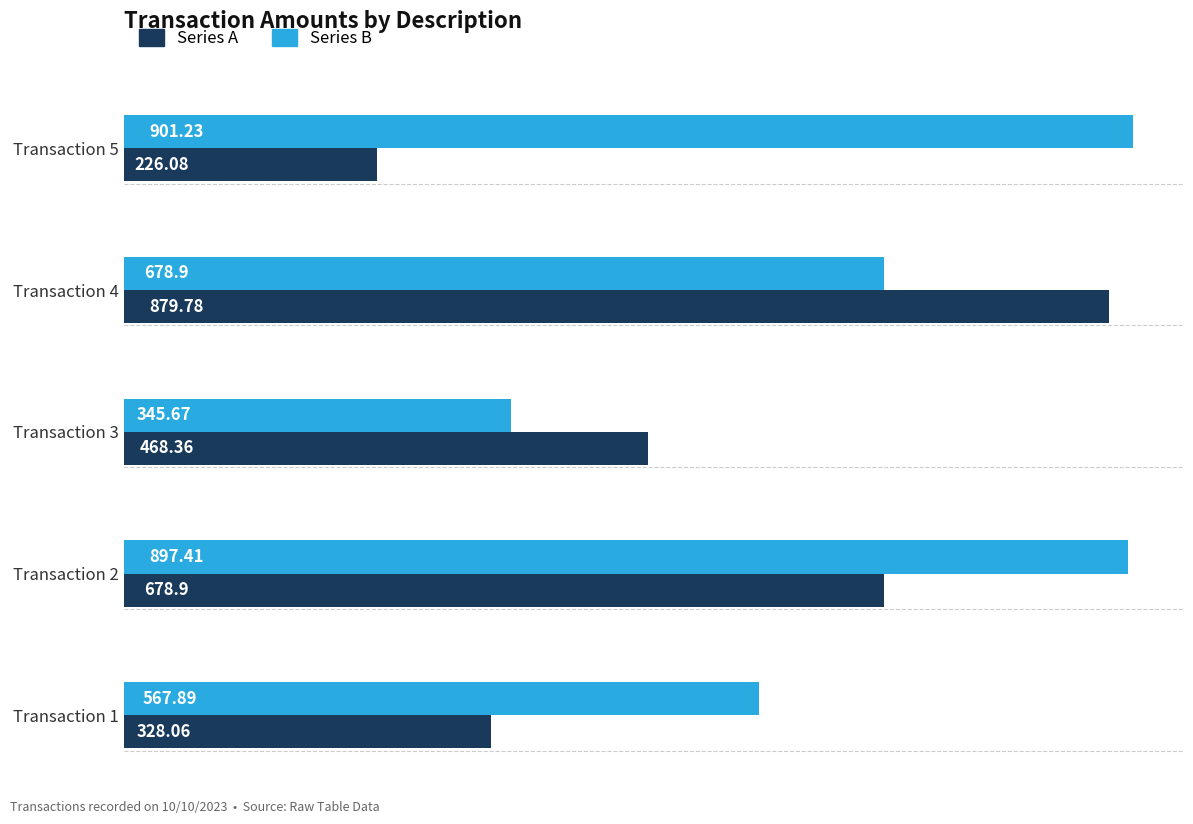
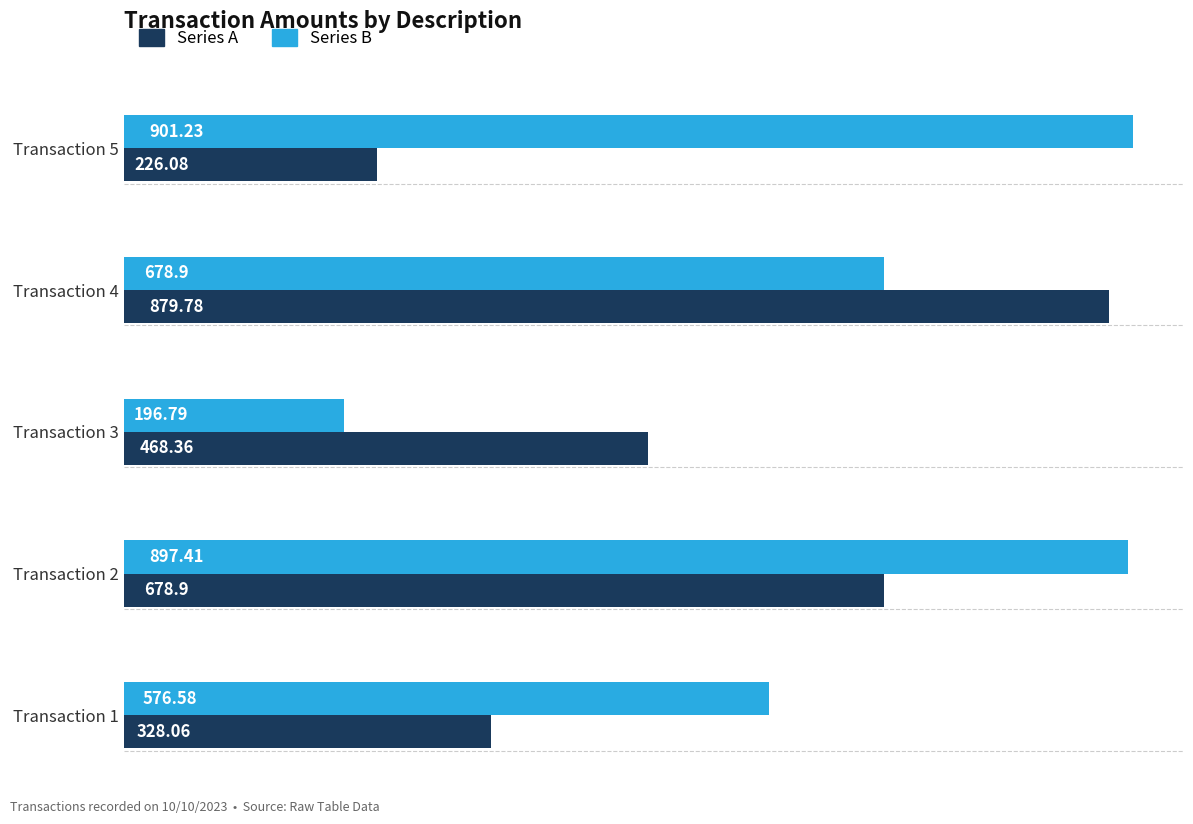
Series B, Transaction 3: 345.67 -> 196.79
Series B, Transaction 1: 567.89 -> 576.58
